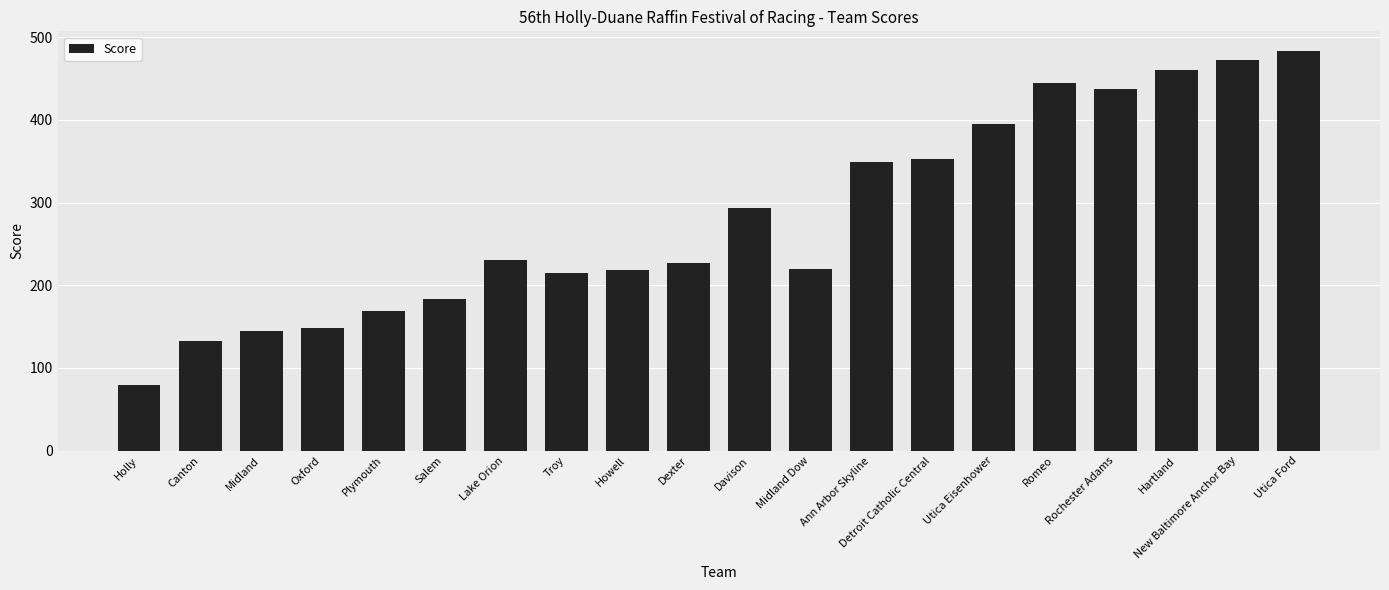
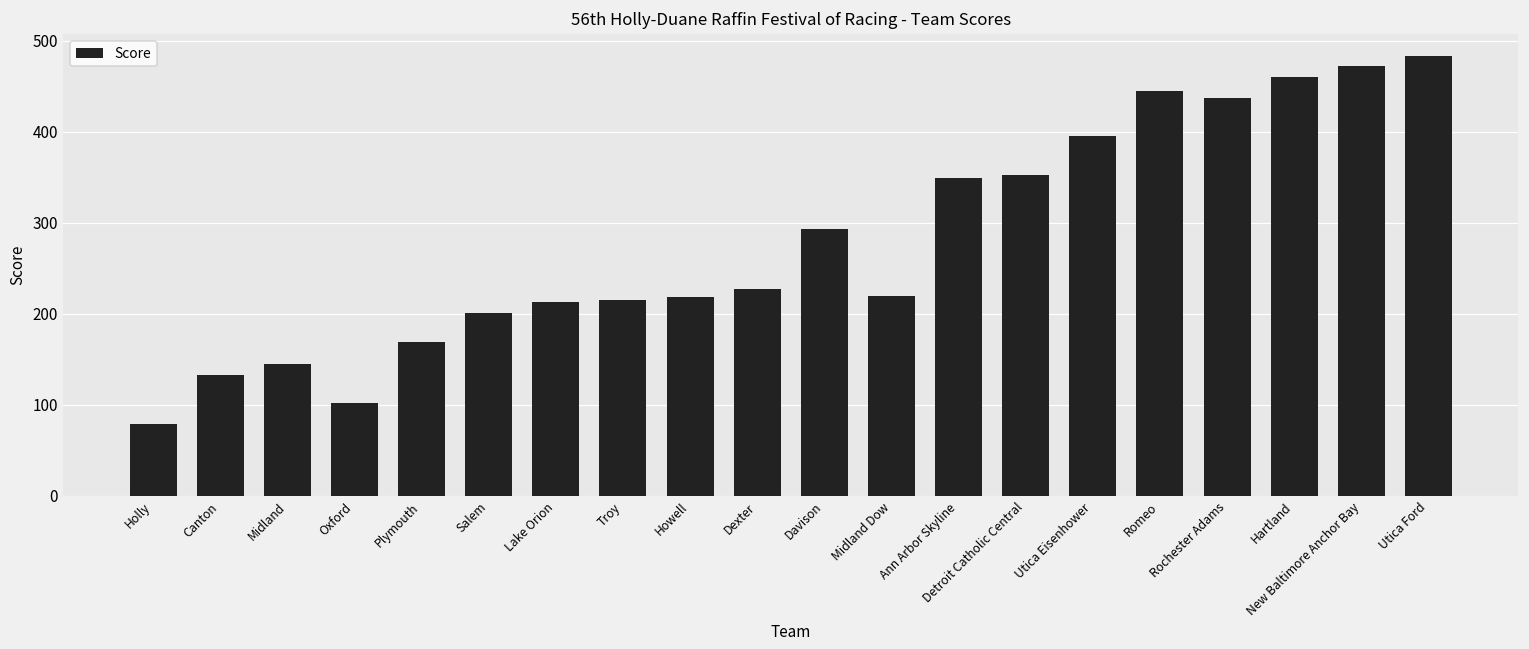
Oxford: 150 -> 100
Salem: 180 -> 200
Lake Orion: 230 -> 210
